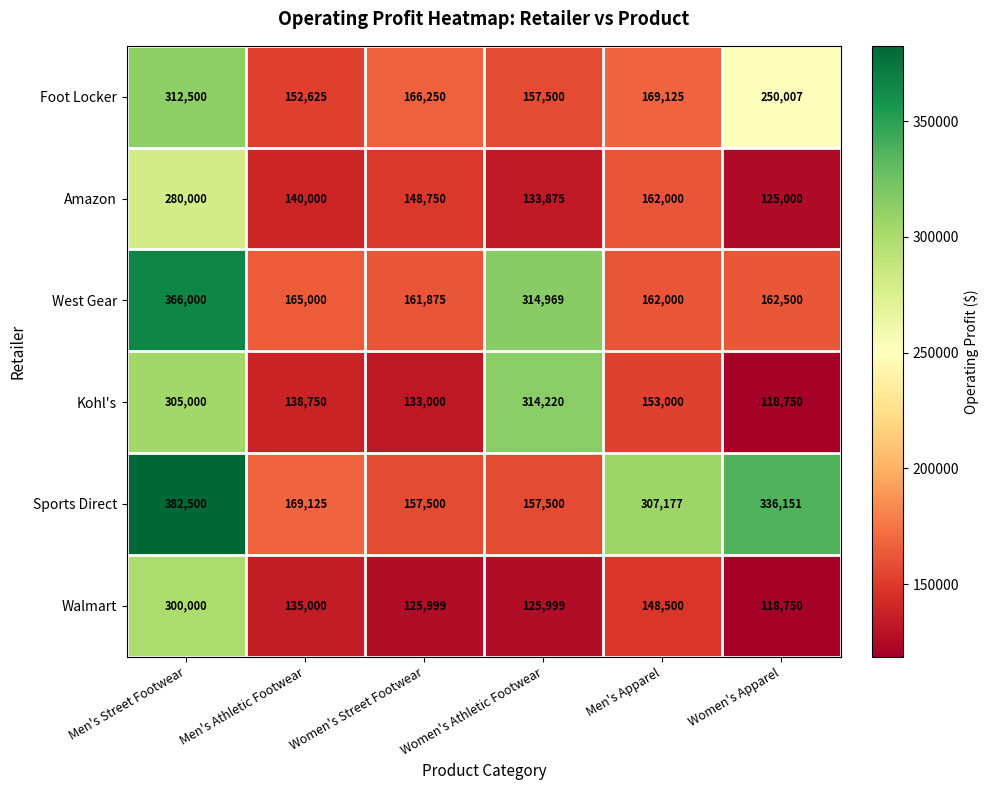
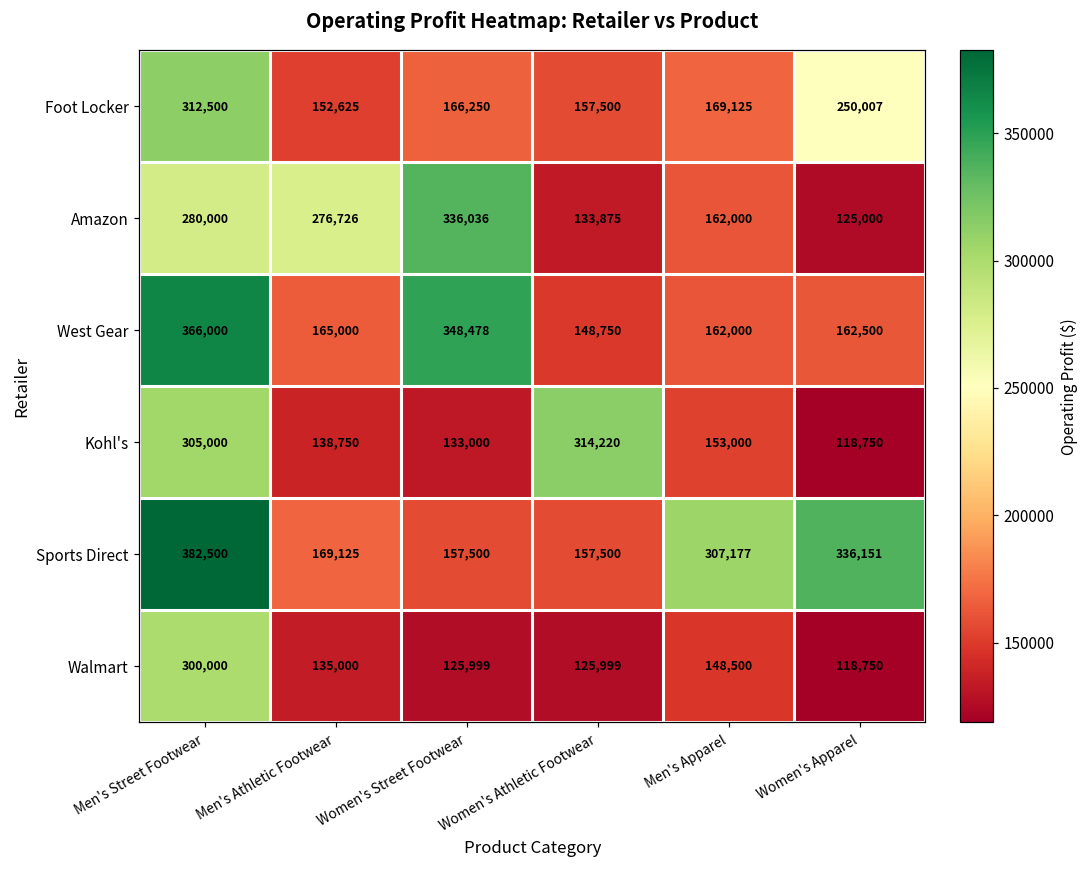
Amazon, Men's Athletic Footwear: 140,000 -> 276,726
Amazon, Women's Street Footwear: 148,750 -> 336,036
West Gear, Women's Street Footwear: 161,875 -> 348,478
West Gear, Women's Athletic Footwear: 314,969 -> 148,750
